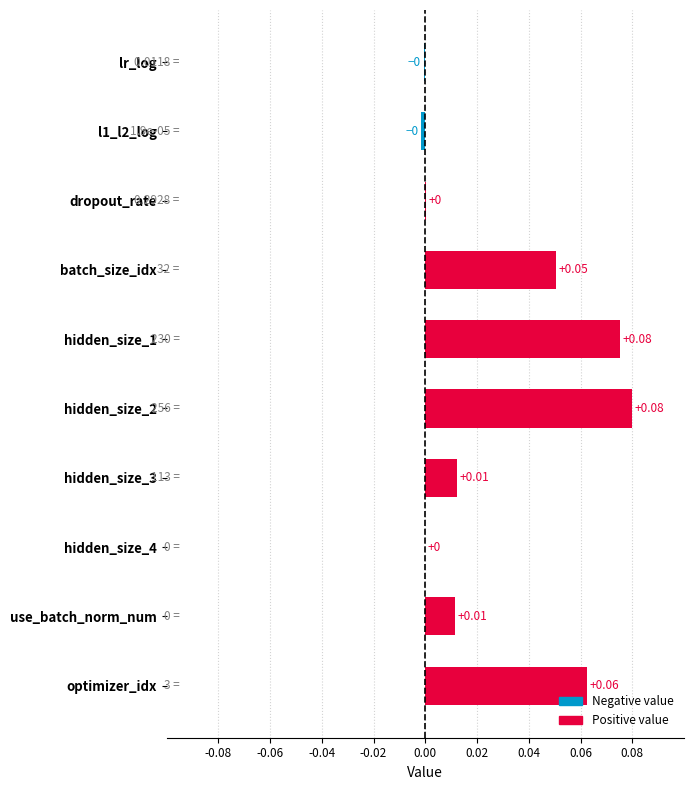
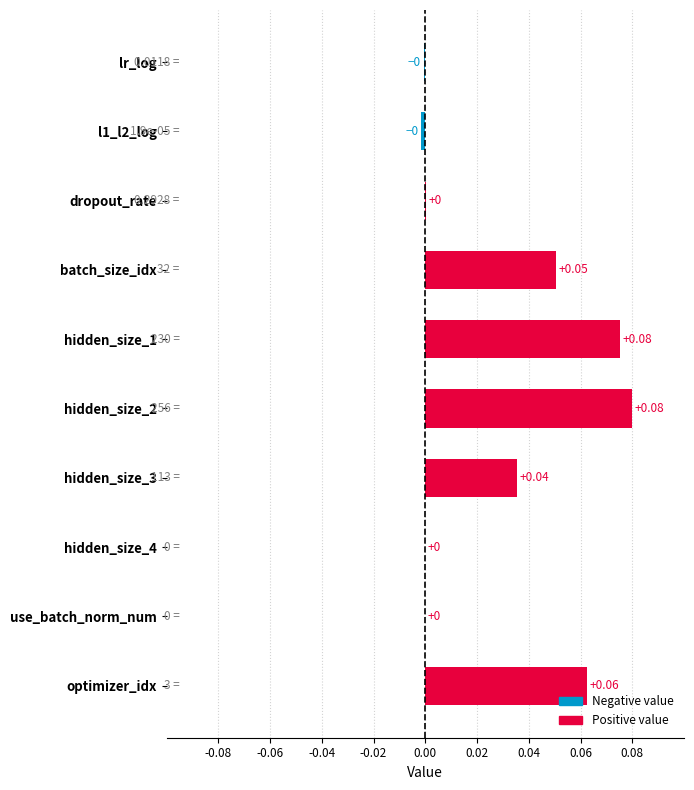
hidden_size_3: +0.01 -> +0.04
use_batch_norm_num: +0.01 -> +0
